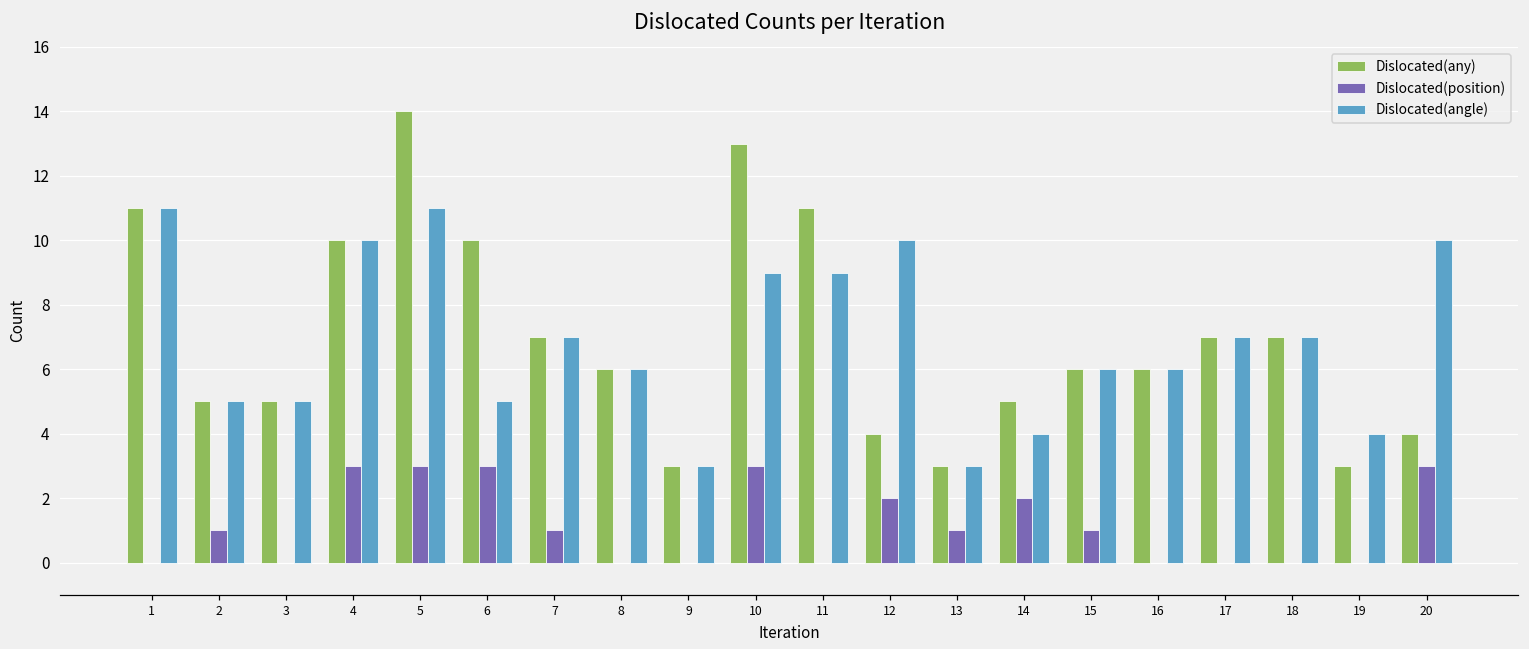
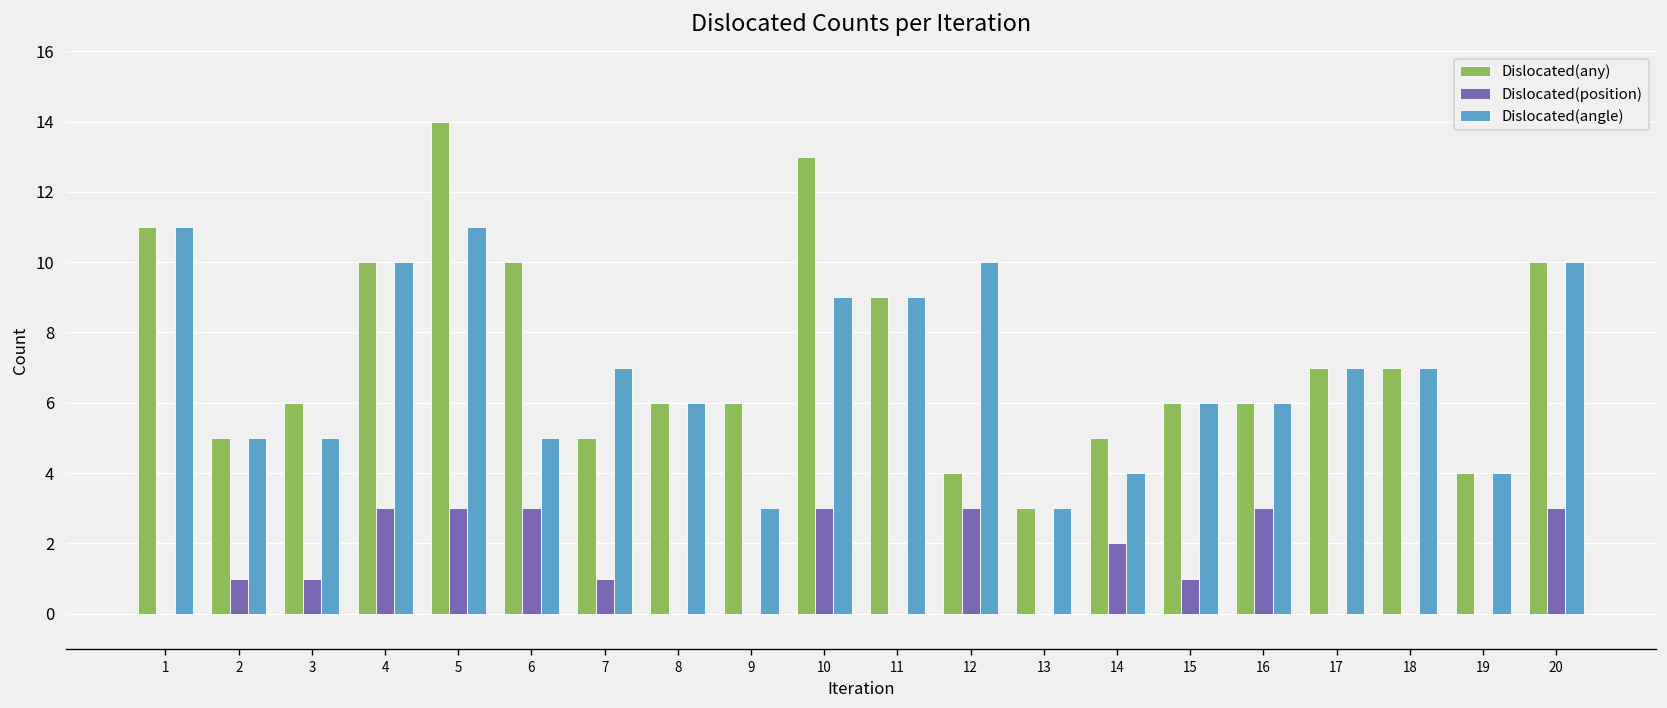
Dislocated(any), 3: 5 -> 6
Dislocated(position), 3: 0 -> 1
Dislocated(any), 7: 7 -> 5
Dislocated(any), 9: 3 -> 6
Dislocated(any), 11: 11 -> 9
Dislocated(position), 12: 2 -> 3
Dislocated(position), 13: 1 -> 0
Dislocated(position), 16: 0 -> 3
Dislocated(any), 19: 3 -> 4
Dislocated(any), 20: 4 -> 10
